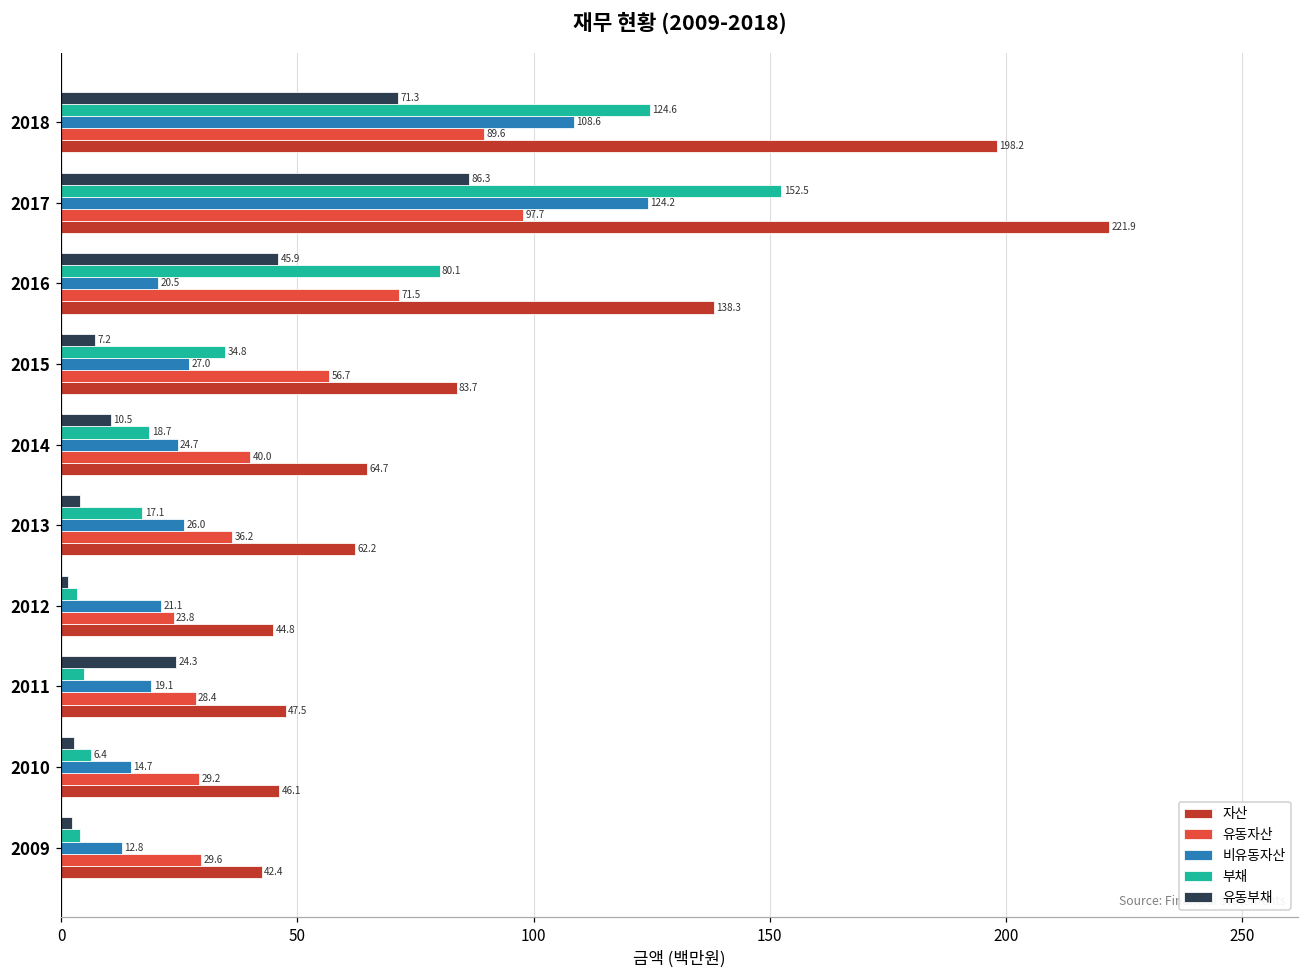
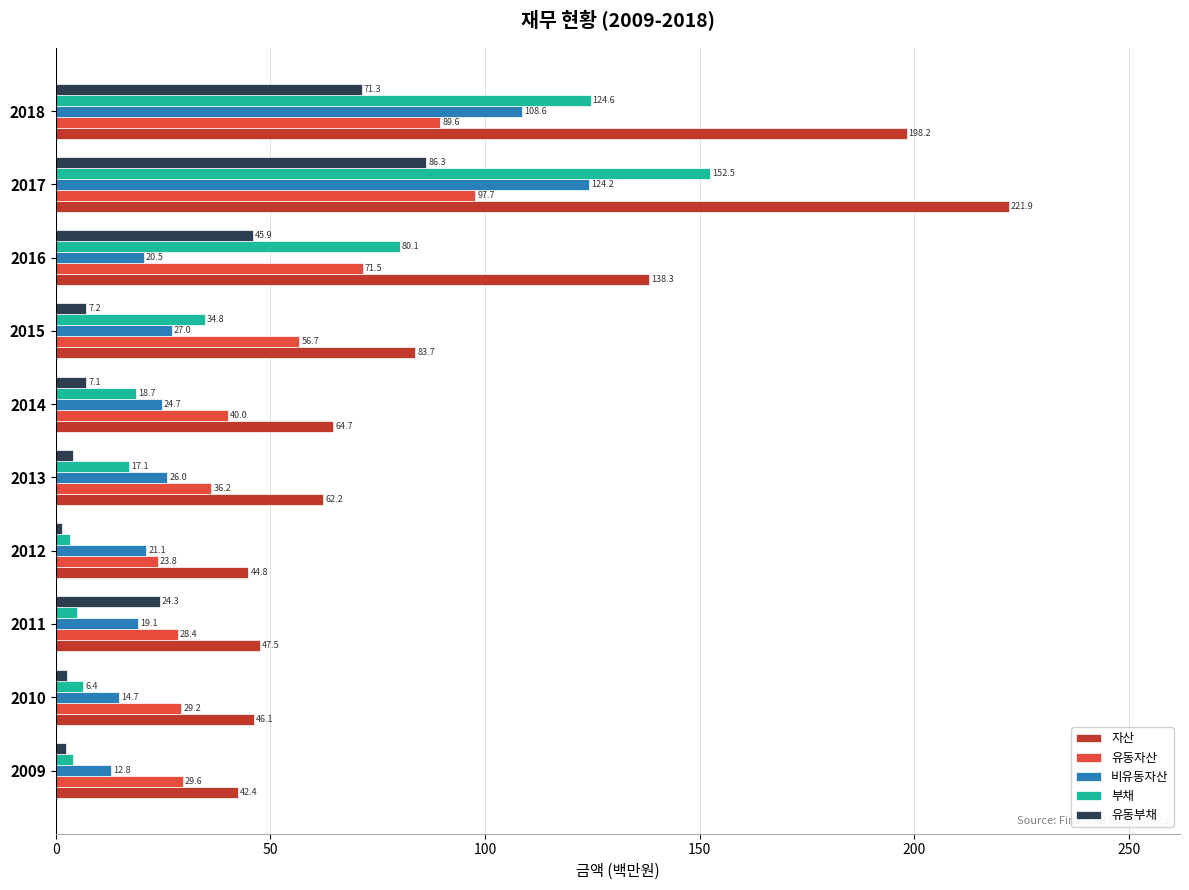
유동부채, 2014: 10.5 -> 7.1
